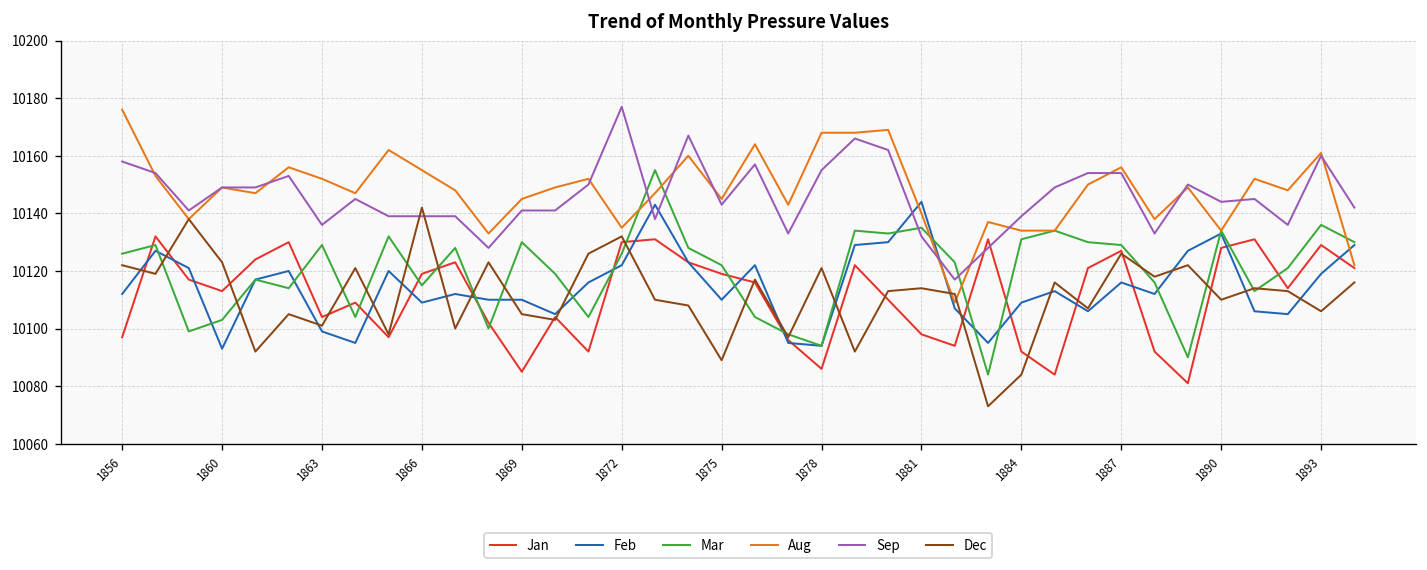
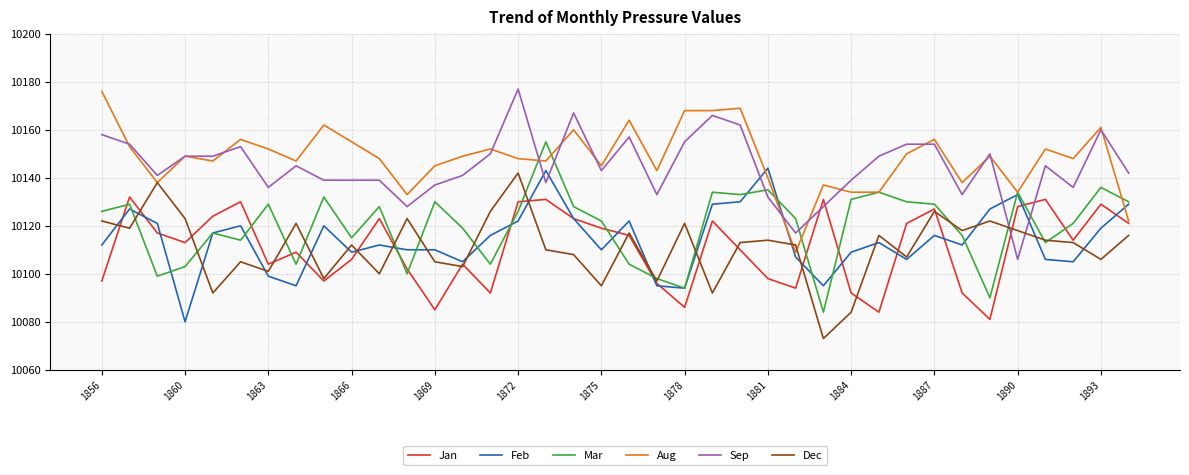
Feb, 1860: 10093 -> 10080
Jan, 1866: 10119 -> 10106
Dec, 1866: 10142 -> 10112
Sep, 1869: 10141 -> 10137
Aug, 1872: 10135 -> 10148
Dec, 1872: 10132 -> 10142
Dec, 1875: 10089 -> 10095
Sep, 1890: 10144 -> 10106
Dec, 1890: 10110 -> 10118
